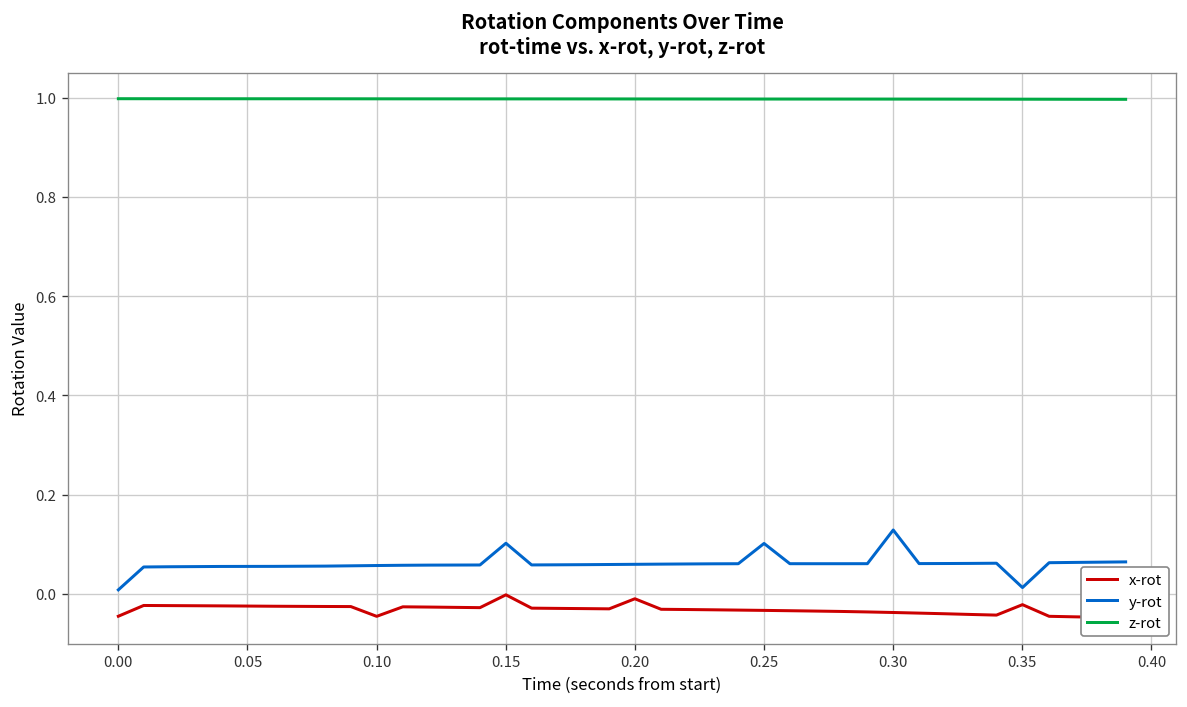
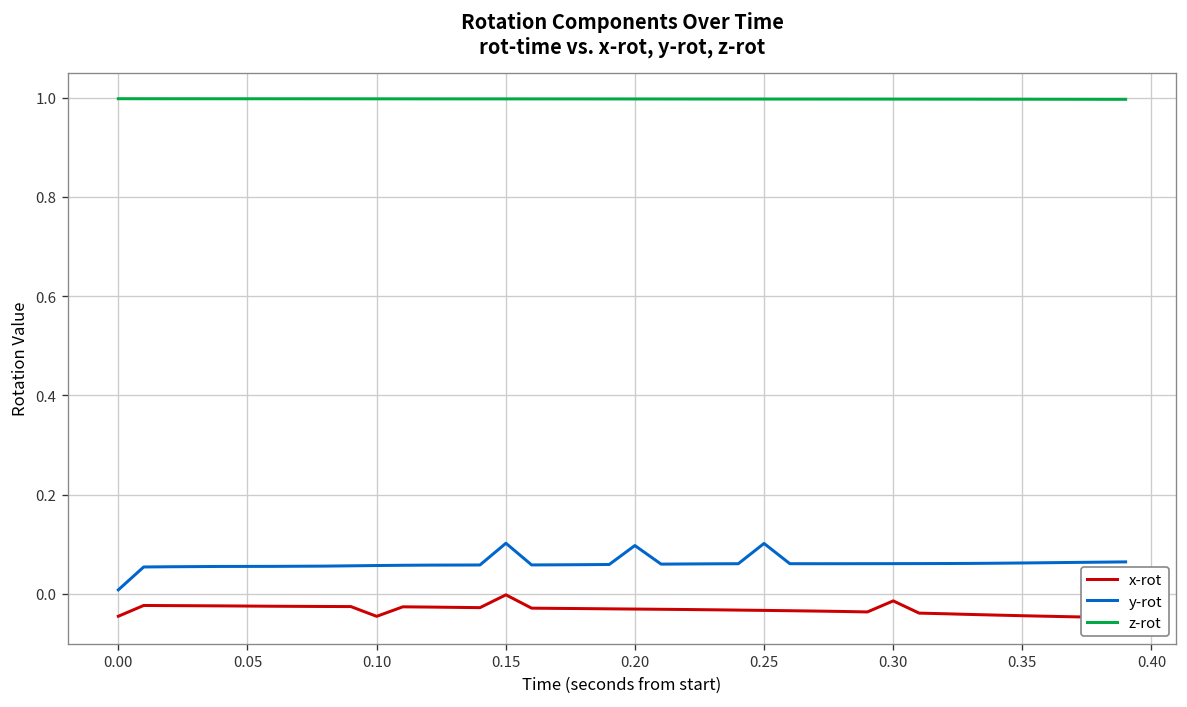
x-rot, 0.20: -0.01 -> -0.03
y-rot, 0.20: 0.06 -> 0.10
x-rot, 0.30: -0.04 -> -0.01
y-rot, 0.30: 0.13 -> 0.06
x-rot, 0.35: -0.02 -> -0.04
y-rot, 0.35: 0.01 -> 0.06
